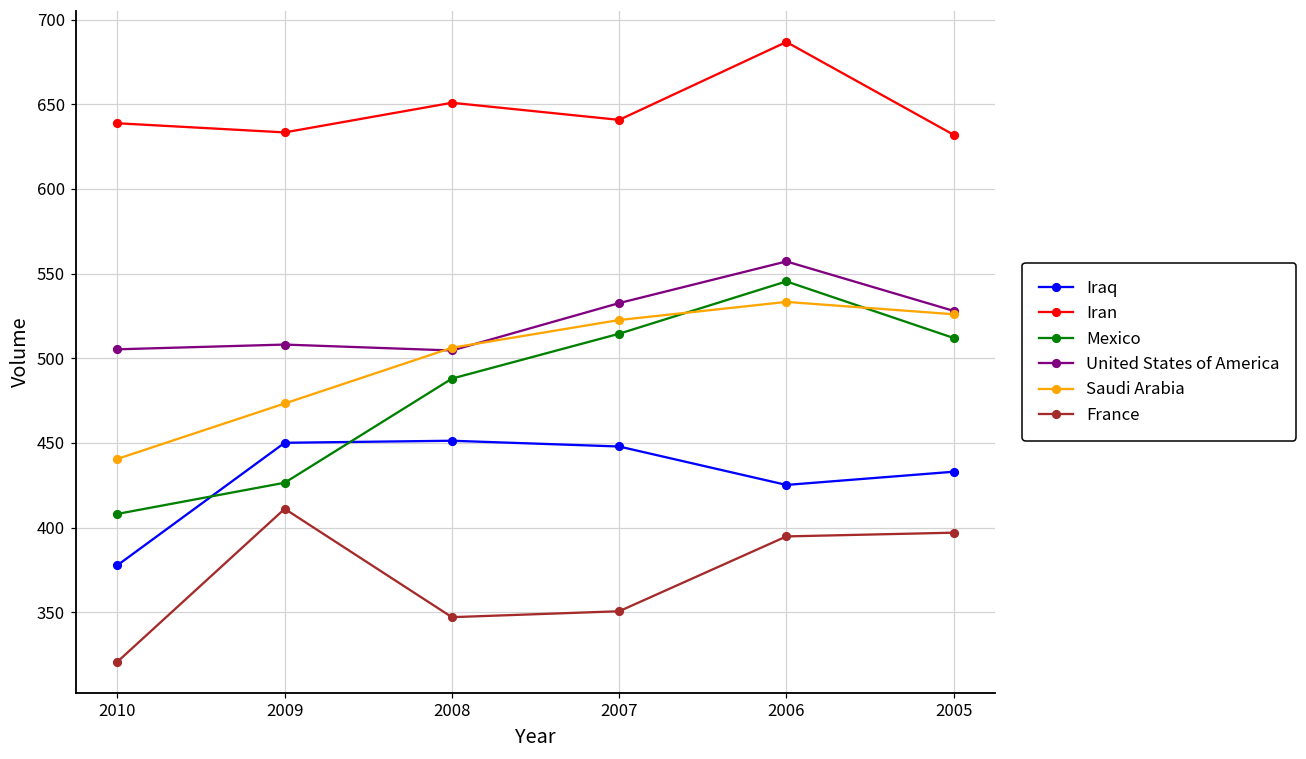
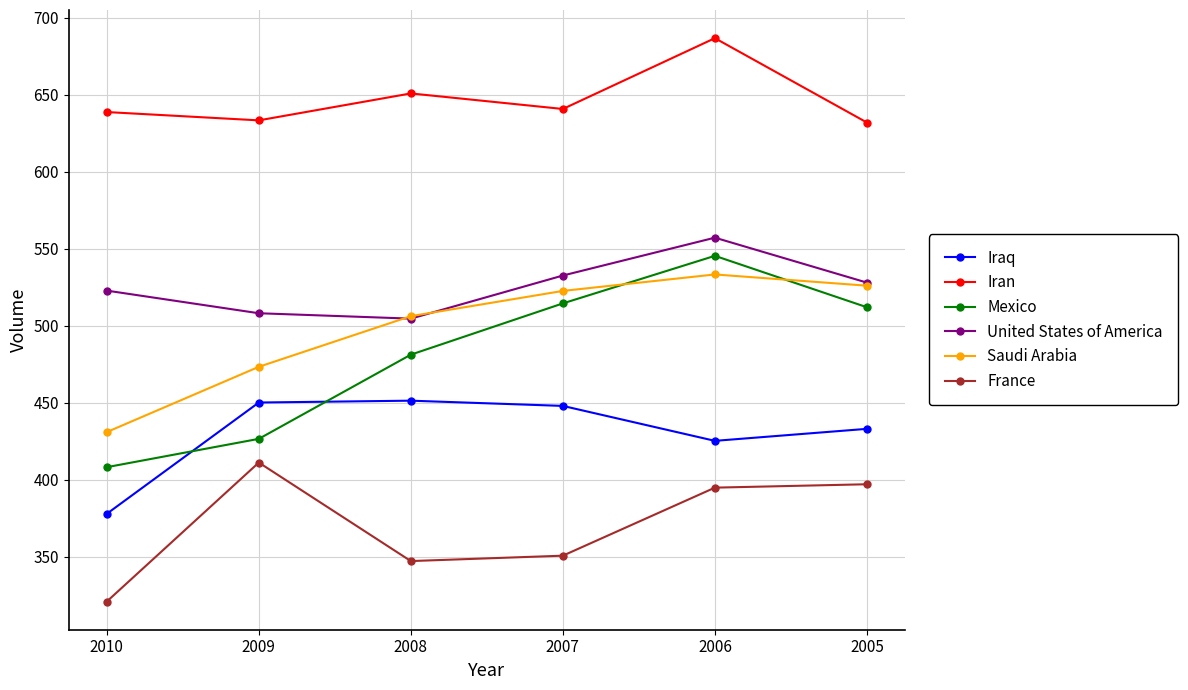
United States of America, 2010: 505 -> 523
Saudi Arabia, 2010: 441 -> 431
Mexico, 2008: 488 -> 481
